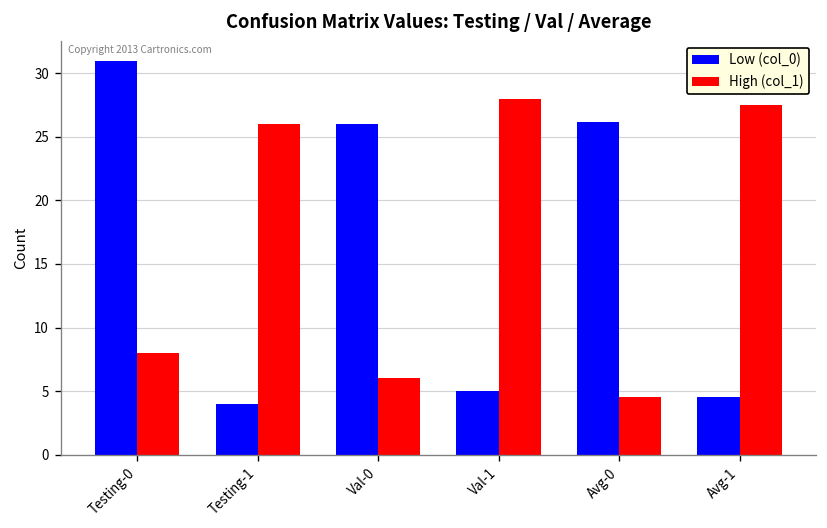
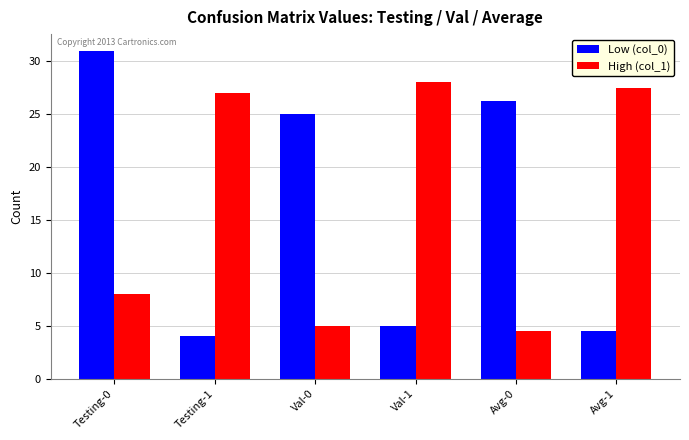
High (col_1), Testing-1: 26 -> 27
Low (col_0), Val-0: 26 -> 25
High (col_1), Val-0: 6 -> 5
